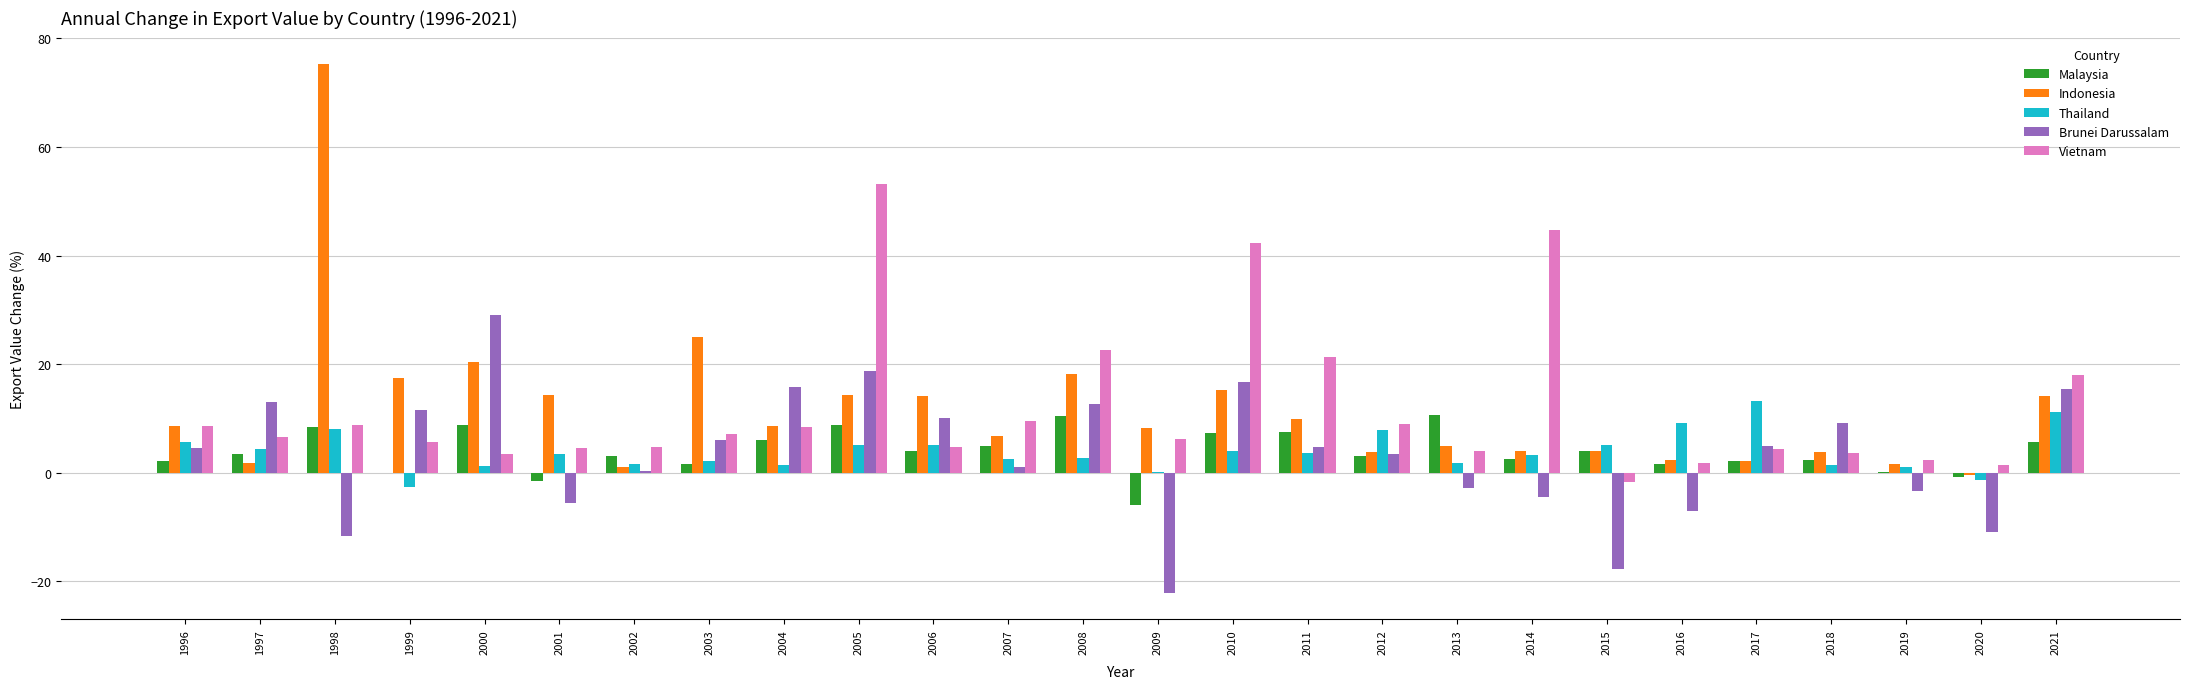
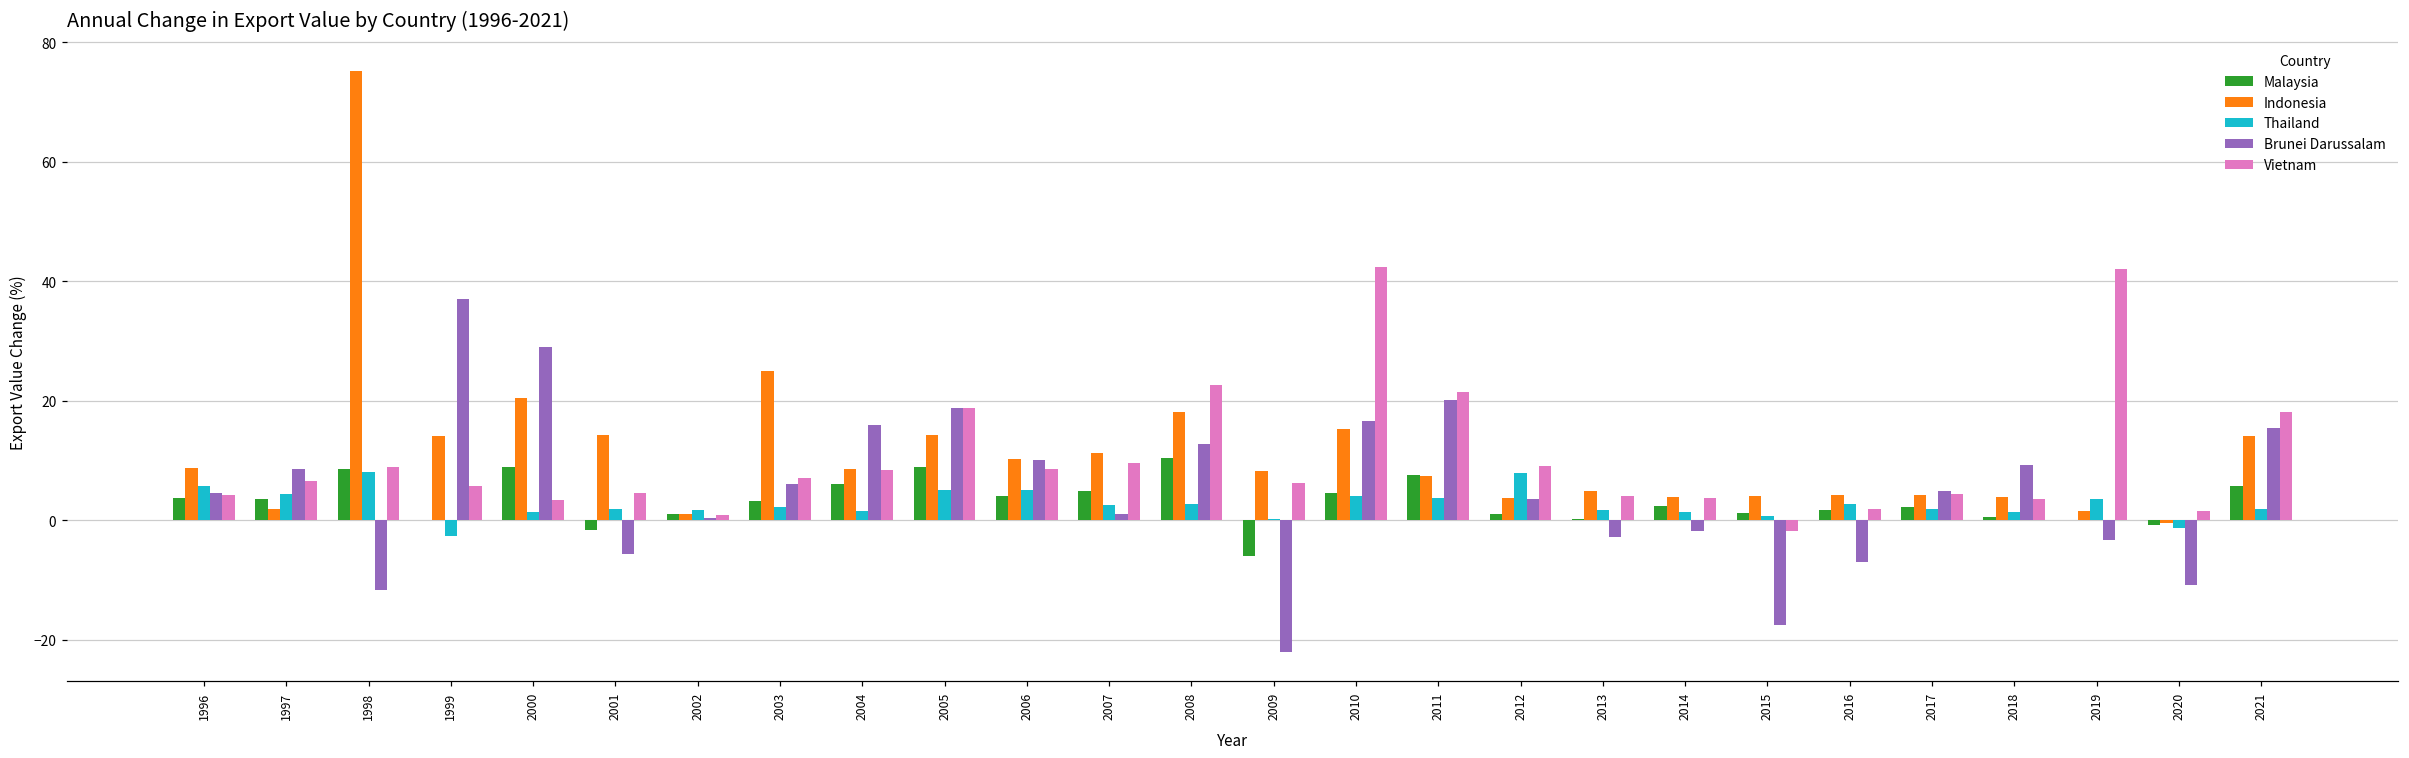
Malaysia, 1996: 2 -> 4
Vietnam, 1996: 9 -> 4
Brunei Darussalam, 1997: 13 -> 9
Indonesia, 1999: 18 -> 14
Brunei Darussalam, 1999: 12 -> 37
Thailand, 2001: 4 -> 2
Malaysia, 2002: 3 -> 1
Vietnam, 2002: 5 -> 1
Malaysia, 2003: 2 -> 3
Vietnam, 2005: 53 -> 19
Indonesia, 2006: 14 -> 10
Vietnam, 2006: 5 -> 9
Indonesia, 2007: 7 -> 11
Malaysia, 2010: 7 -> 4
Indonesia, 2011: 10 -> 7
Brunei Darussalam, 2011: 5 -> 20
Malaysia, 2012: 3 -> 1
Malaysia, 2013: 11 -> 0
Thailand, 2014: 3 -> 1
Brunei Darussalam, 2014: -4 -> -2
Vietnam, 2014: 45 -> 4
Malaysia, 2015: 4 -> 1
Thailand, 2015: 5 -> 1
Indonesia, 2016: 2 -> 4
Thailand, 2016: 9 -> 3
Indonesia, 2017: 2 -> 4
Thailand, 2017: 13 -> 2
Malaysia, 2018: 2 -> 1
Thailand, 2019: 1 -> 4
Vietnam, 2019: 2 -> 42
Thailand, 2021: 11 -> 2
